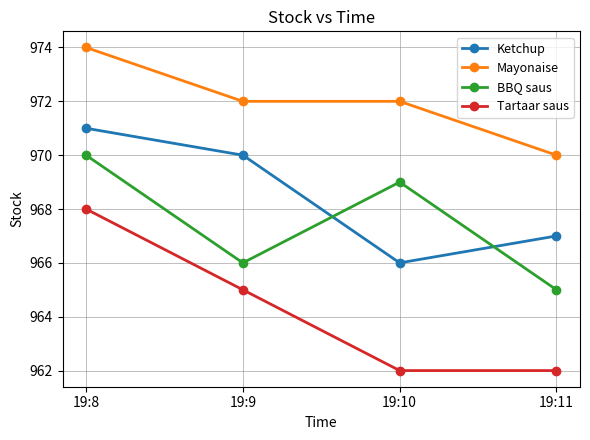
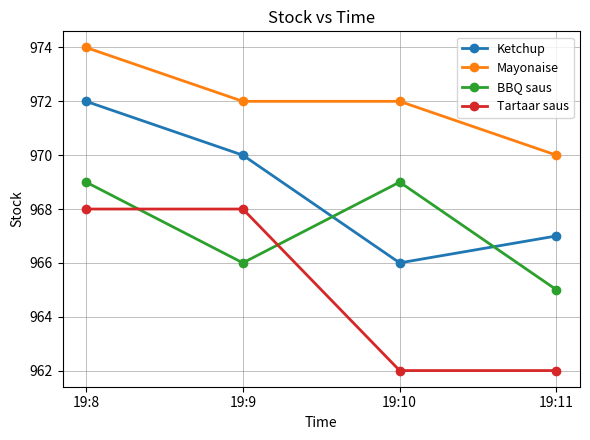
Ketchup, 19:8: 971 -> 972
BBQ saus, 19:8: 970 -> 969
Tartaar saus, 19:9: 965 -> 968
